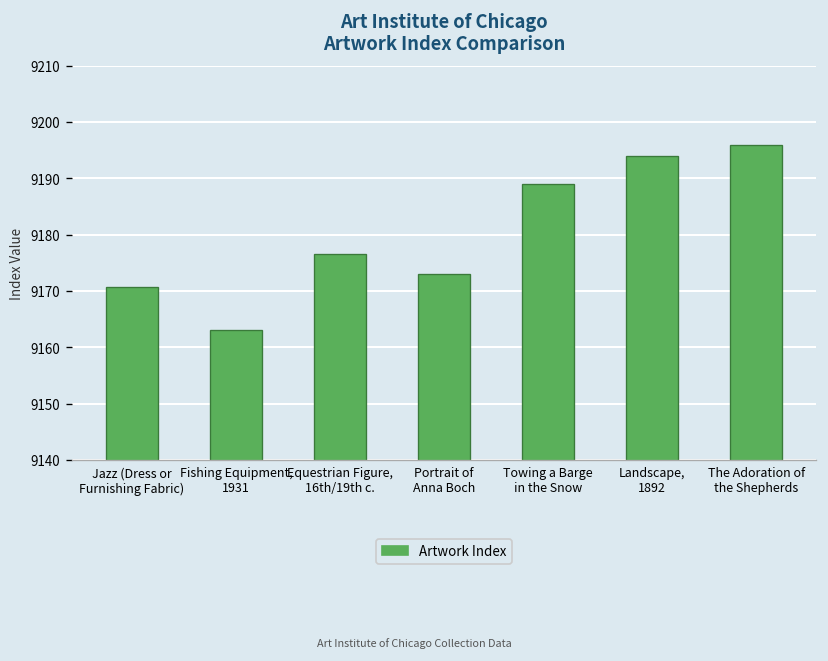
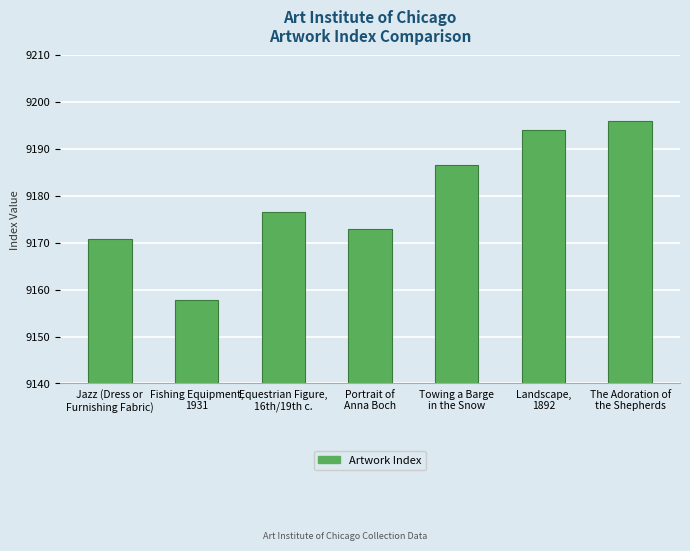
Fishing Equipment, 1931: 9163 -> 9158
Towing a Barge in the Snow: 9189 -> 9187
